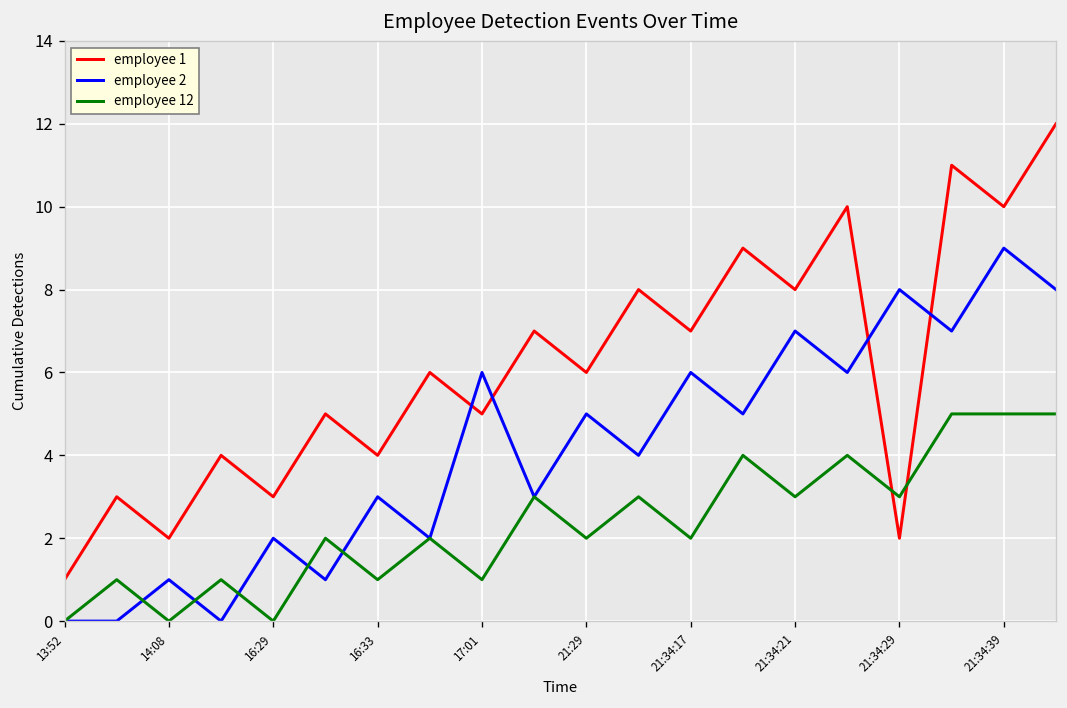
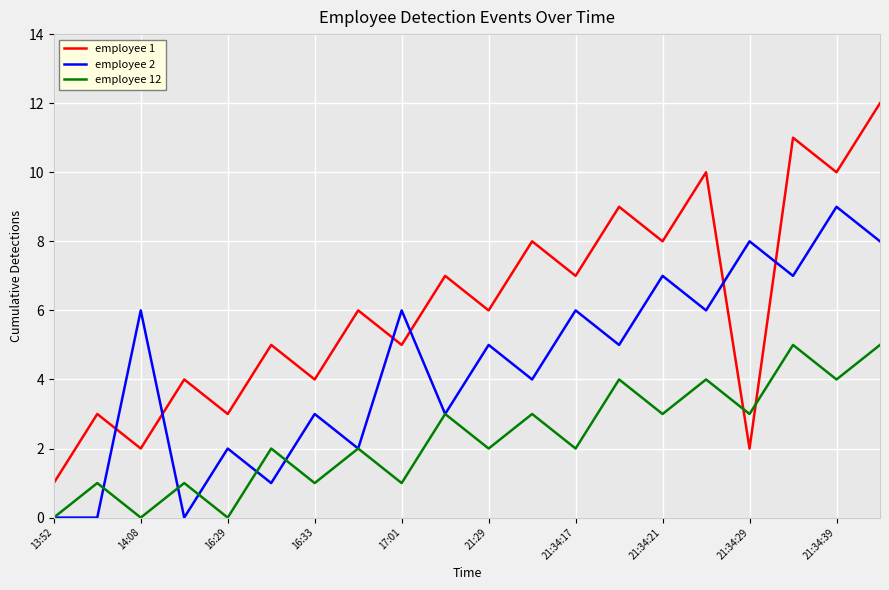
employee 2, 14:08: 1 -> 6
employee 12, 21:34:39: 5 -> 4
